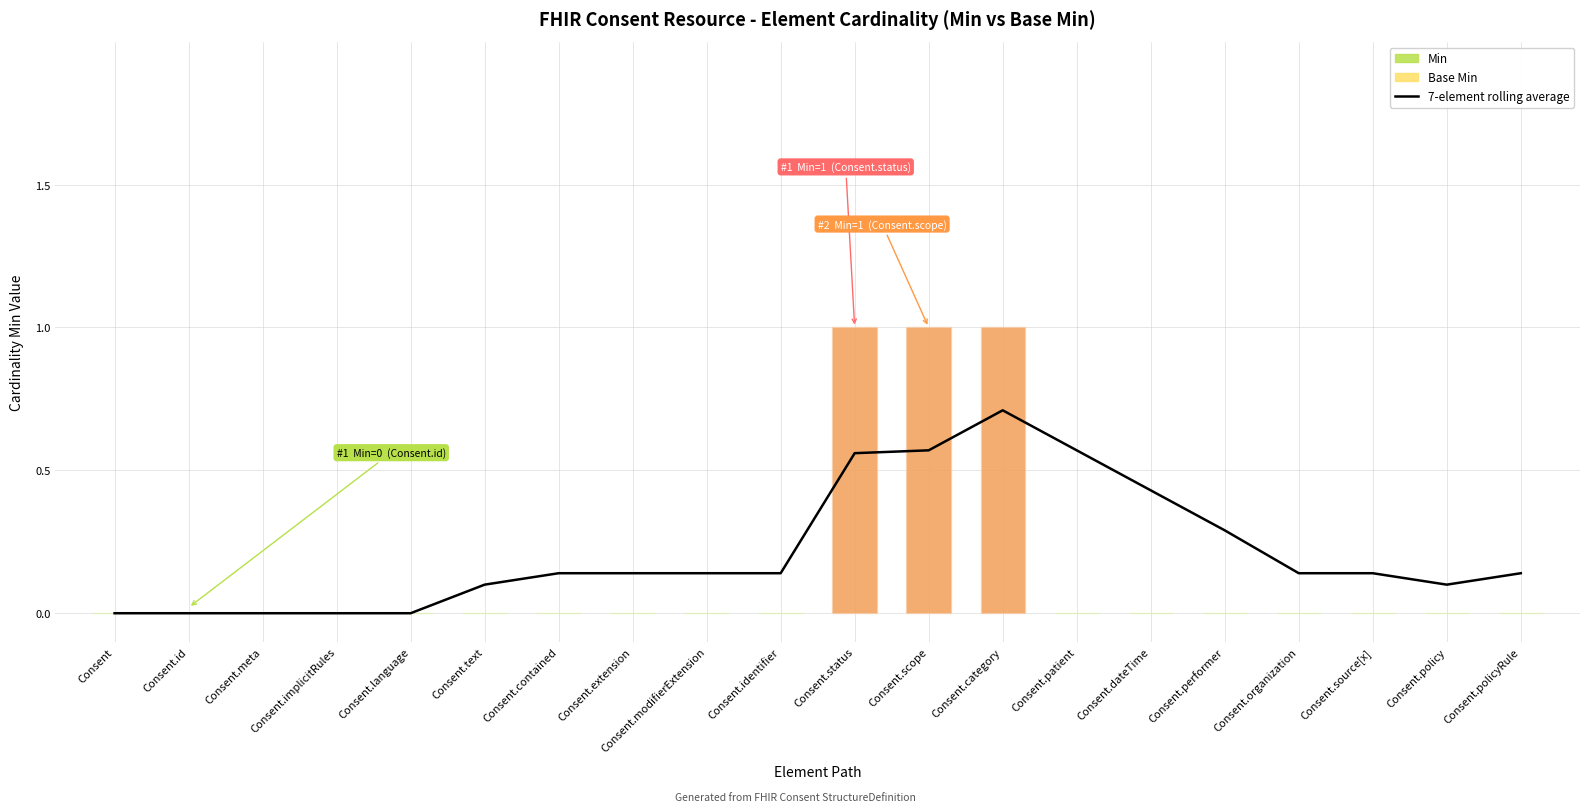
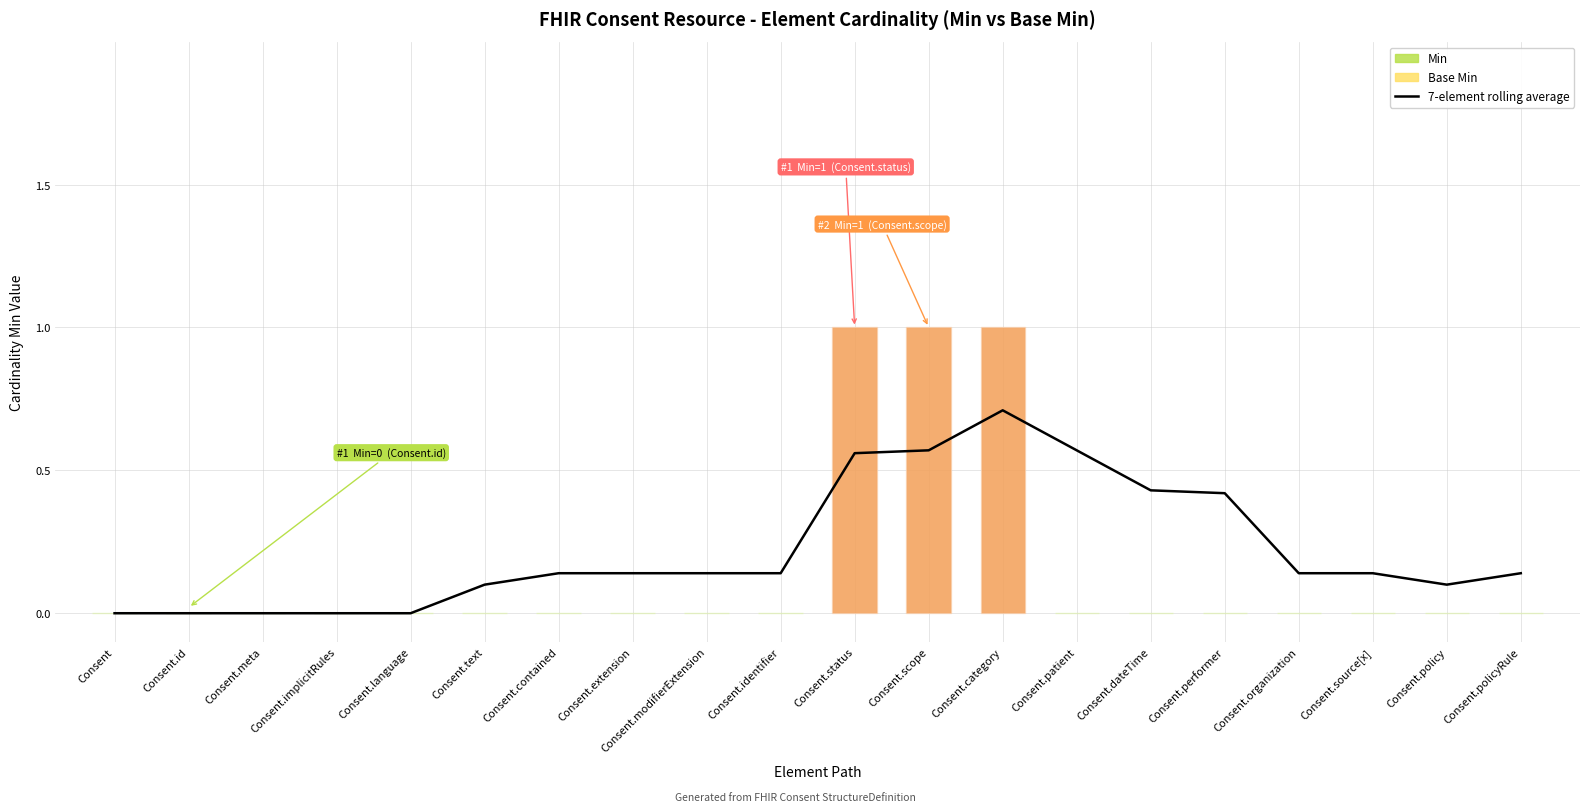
7-element rolling average, Consent.performer: 0.29 -> 0.42
